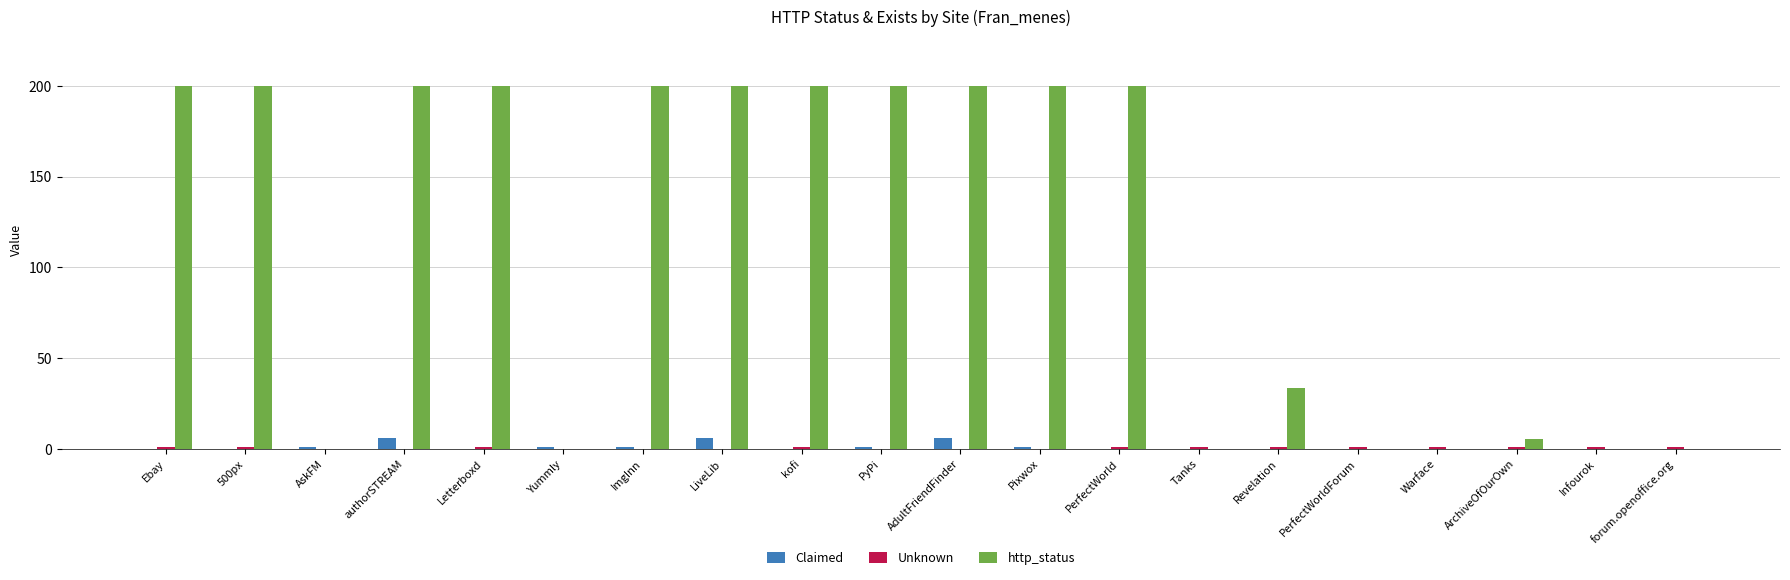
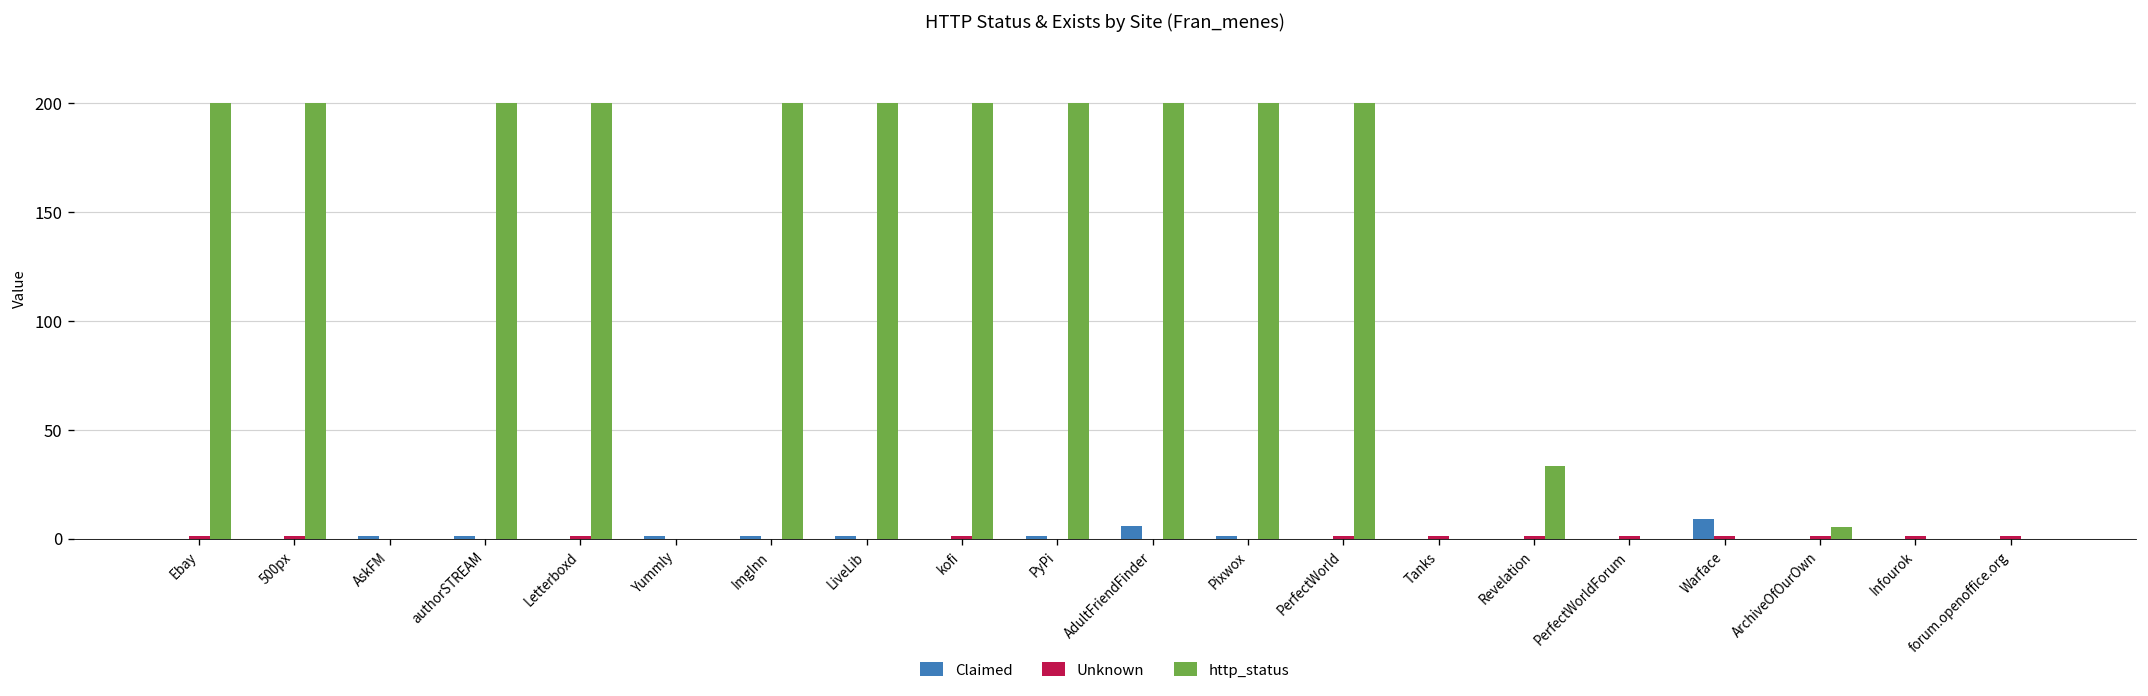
Claimed, authorSTREAM: 6 -> 1
Claimed, LiveLib: 6 -> 1
Claimed, Warface: 0 -> 9
